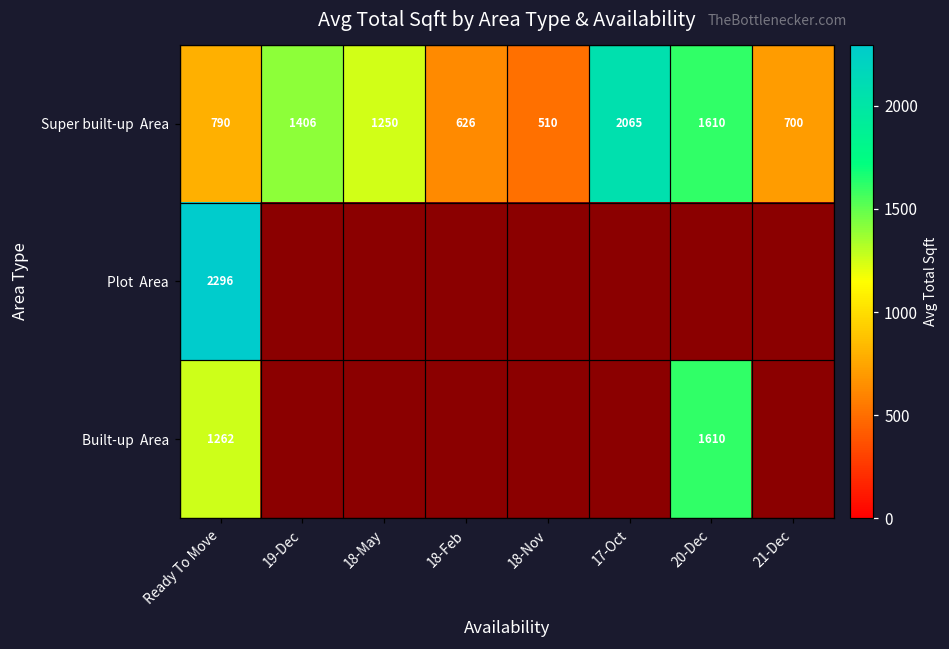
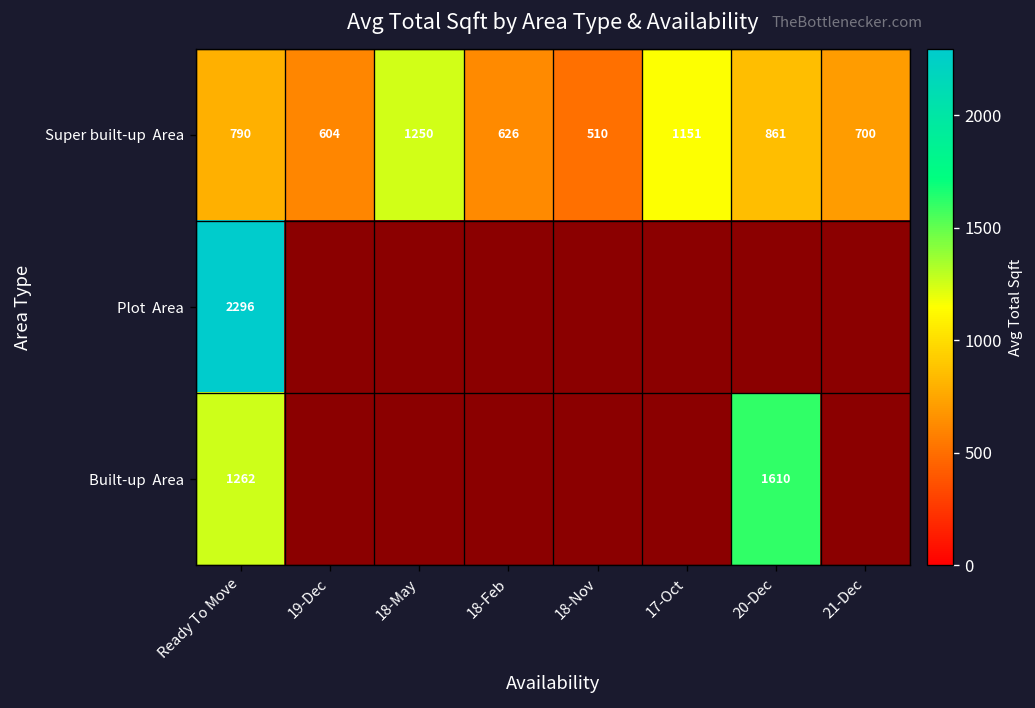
Super built-up Area, 19-Dec: 1406 -> 604
Super built-up Area, 17-Oct: 2065 -> 1151
Super built-up Area, 20-Dec: 1610 -> 861
